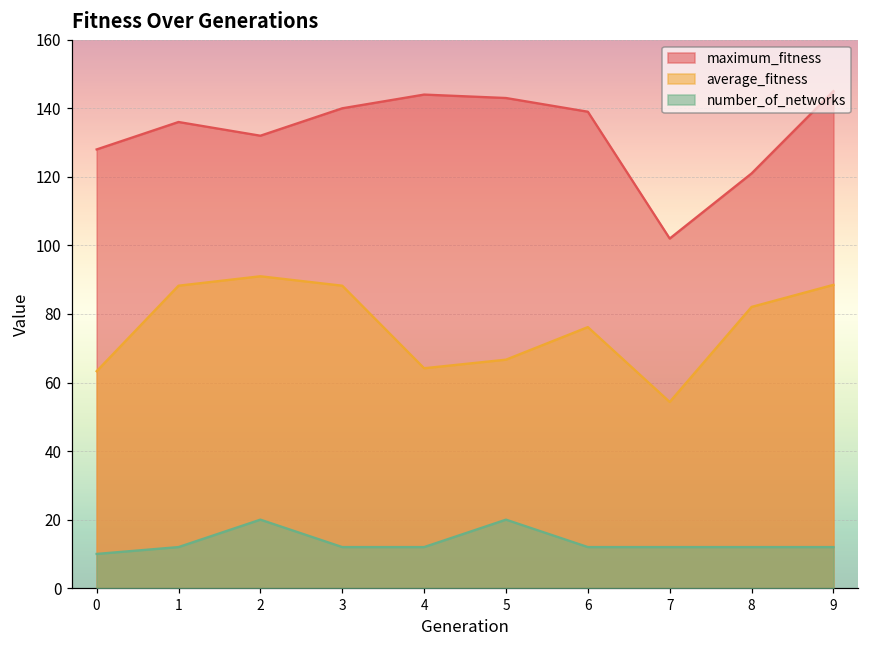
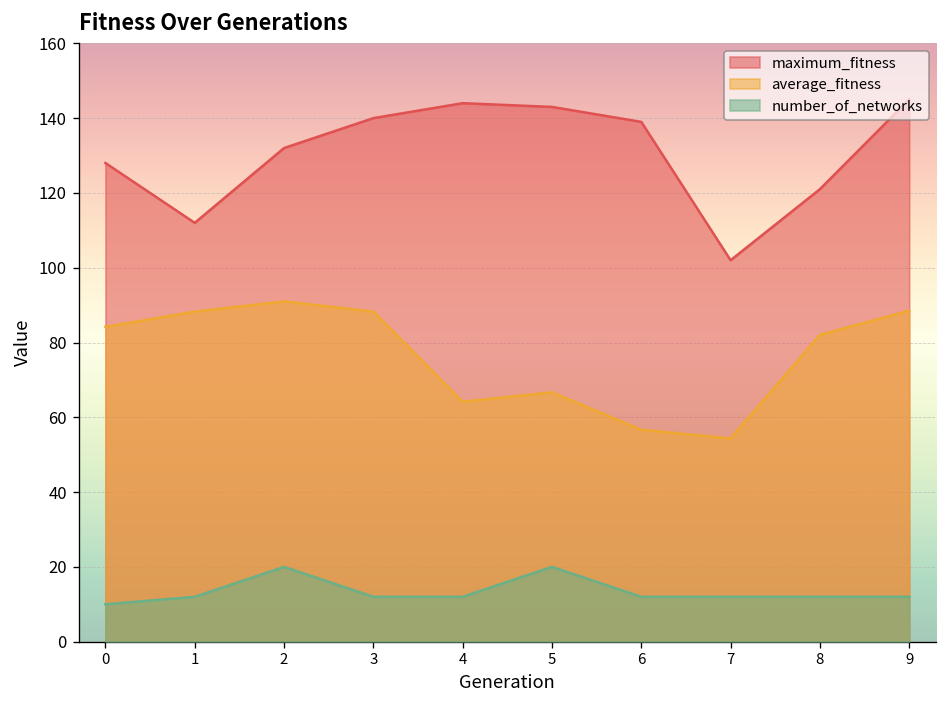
average_fitness, 0: 63 -> 84
maximum_fitness, 1: 136 -> 112
average_fitness, 6: 76 -> 57
